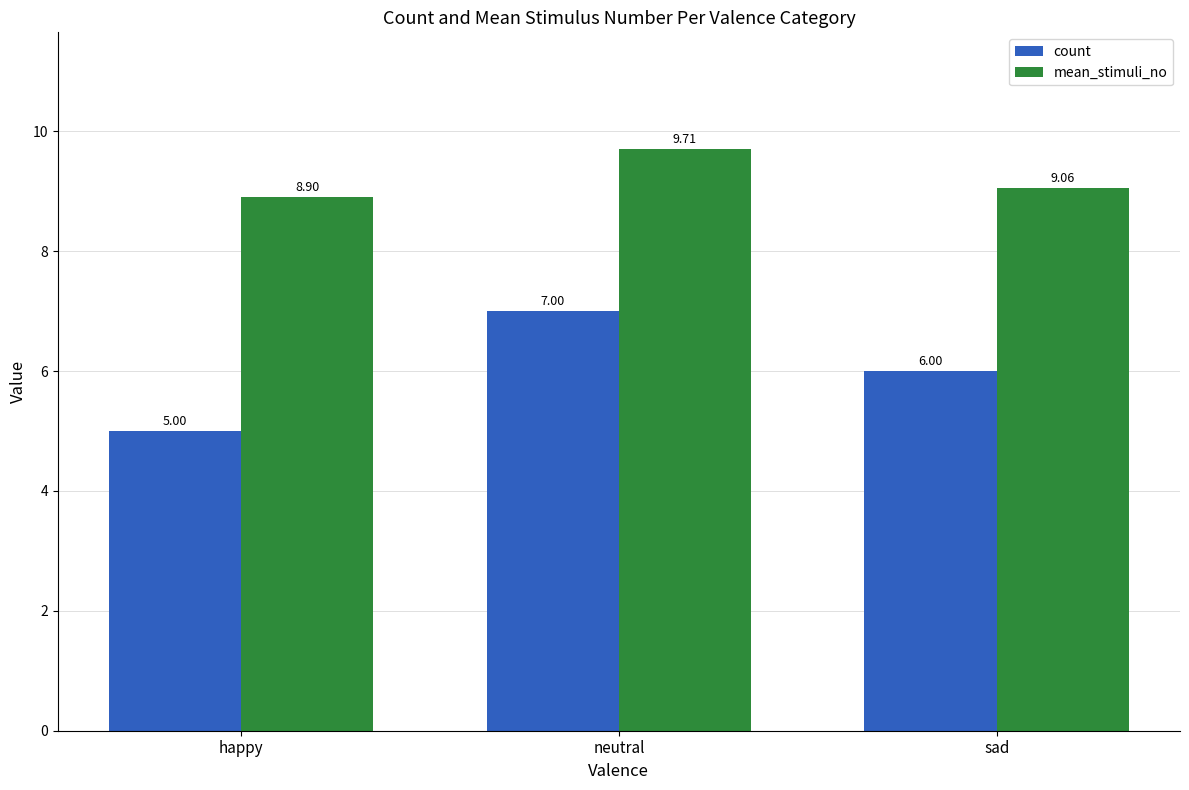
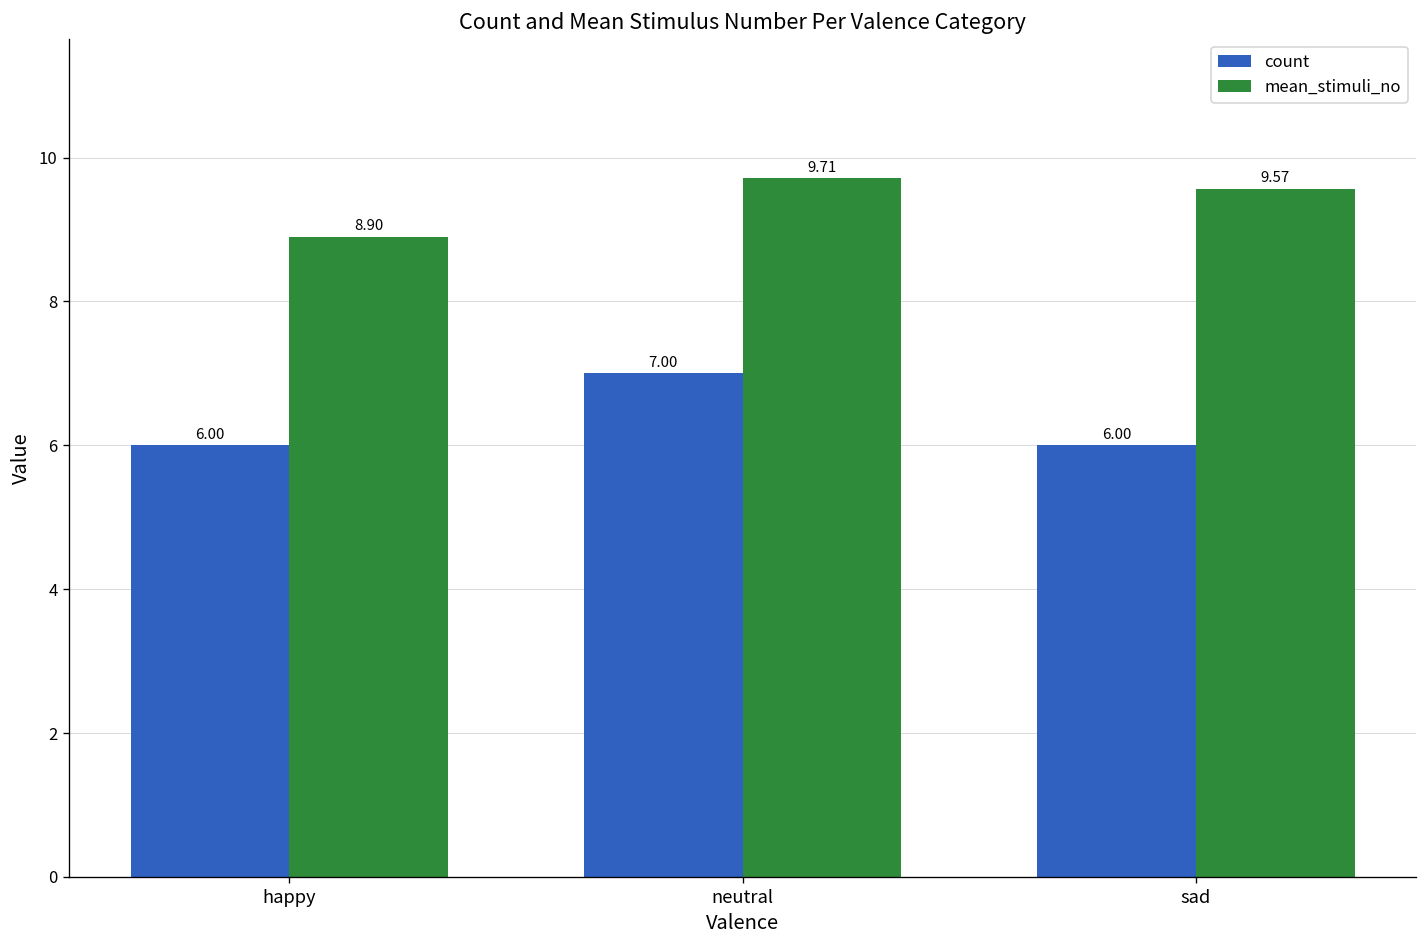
count, happy: 5.00 -> 6.00
mean_stimuli_no, sad: 9.06 -> 9.57
